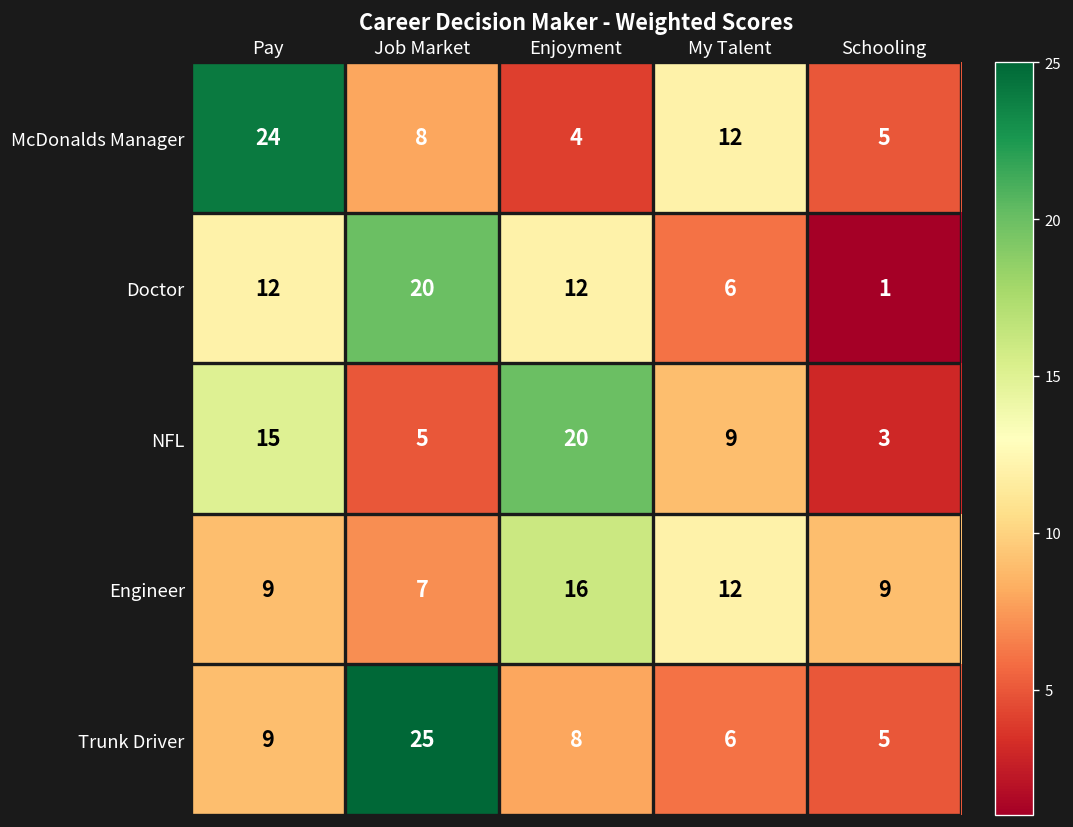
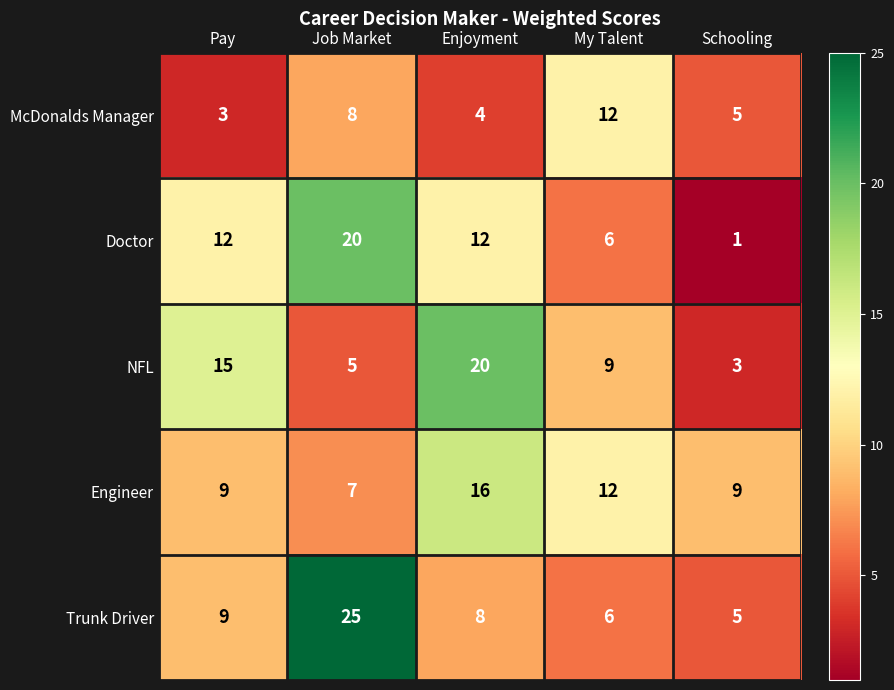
McDonalds Manager, Pay: 24 -> 3
